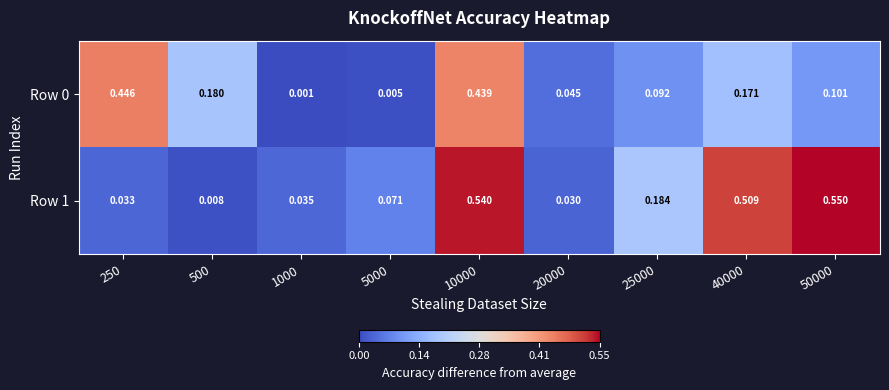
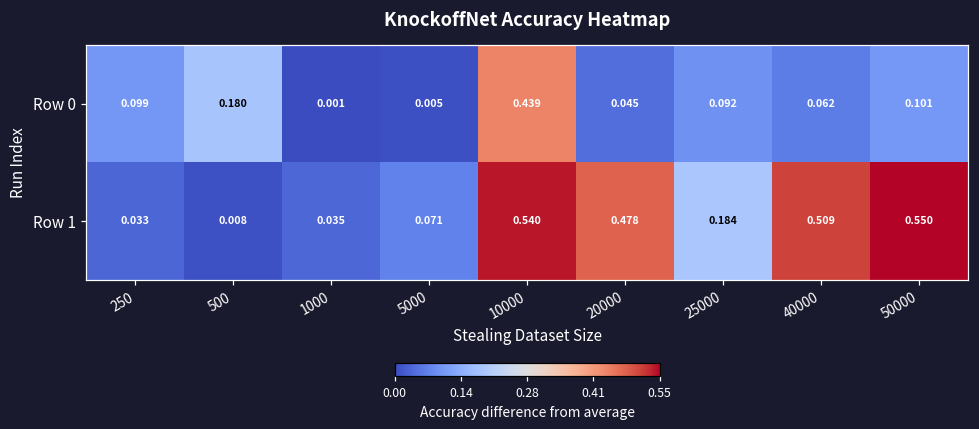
Row 0, 250: 0.446 -> 0.099
Row 0, 40000: 0.171 -> 0.062
Row 1, 20000: 0.030 -> 0.478
